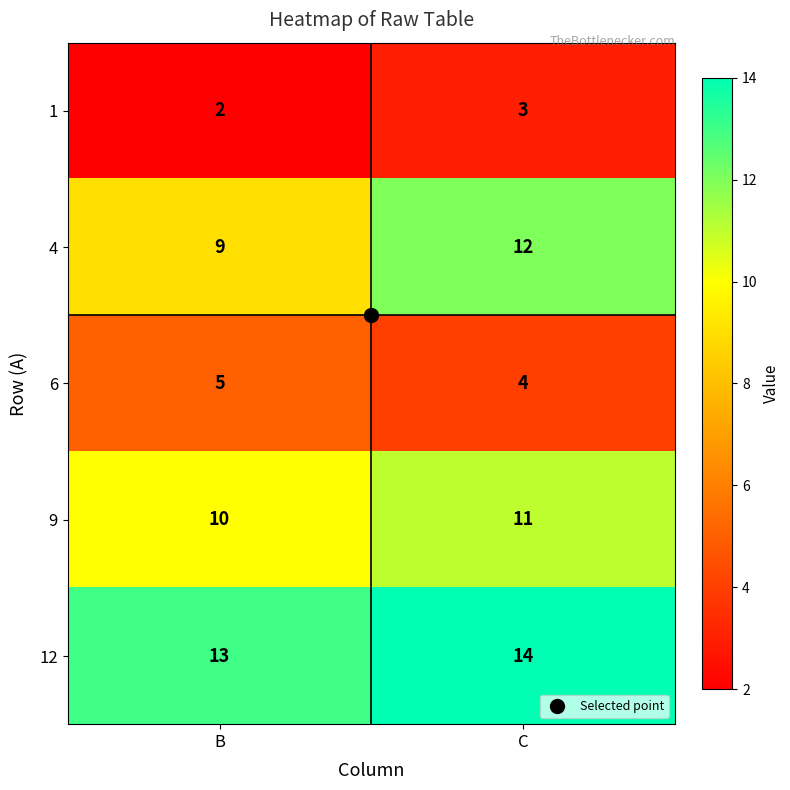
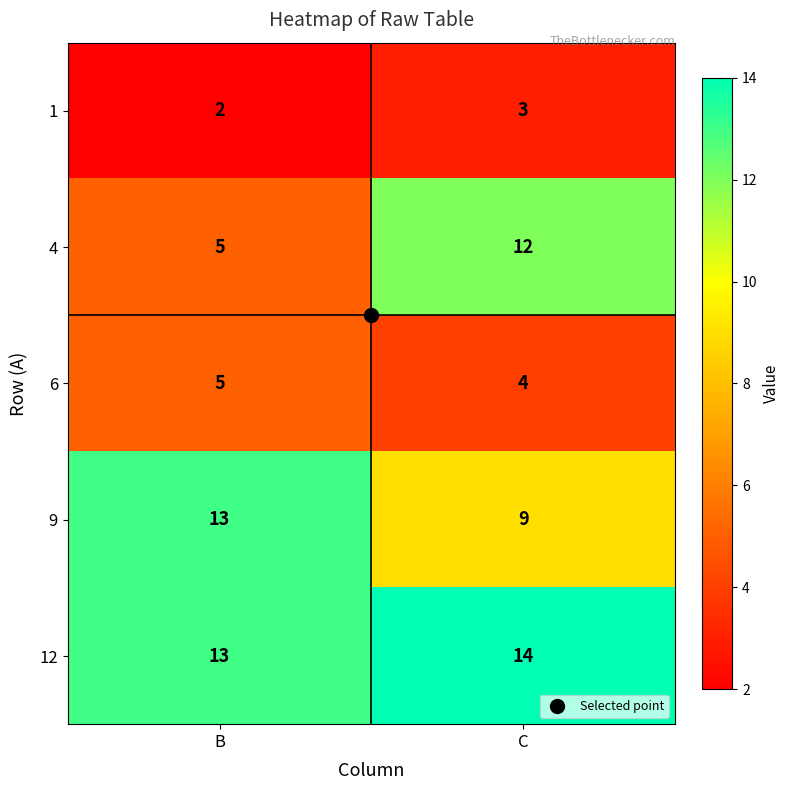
4, B: 9 -> 5
9, B: 10 -> 13
9, C: 11 -> 9
